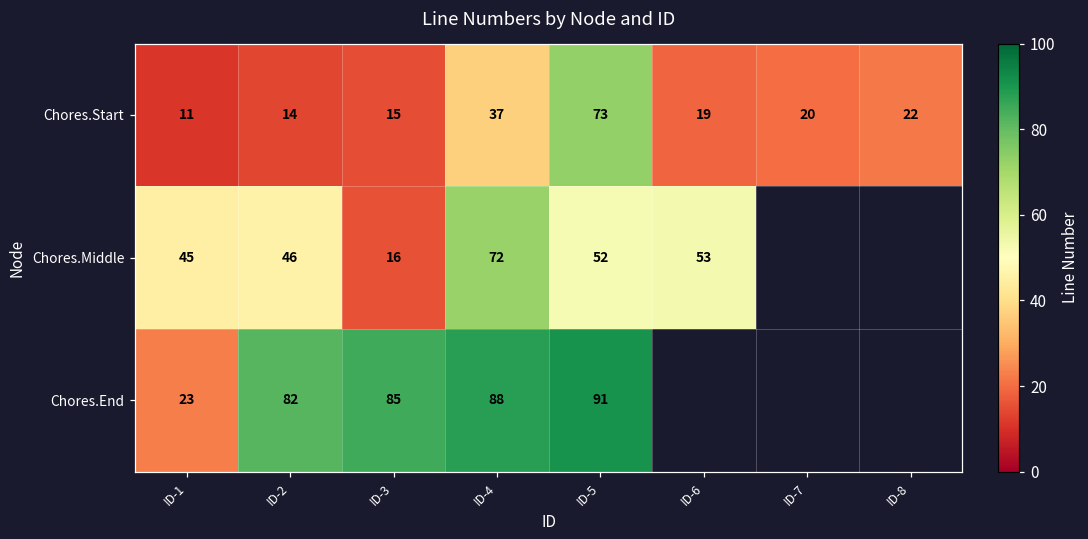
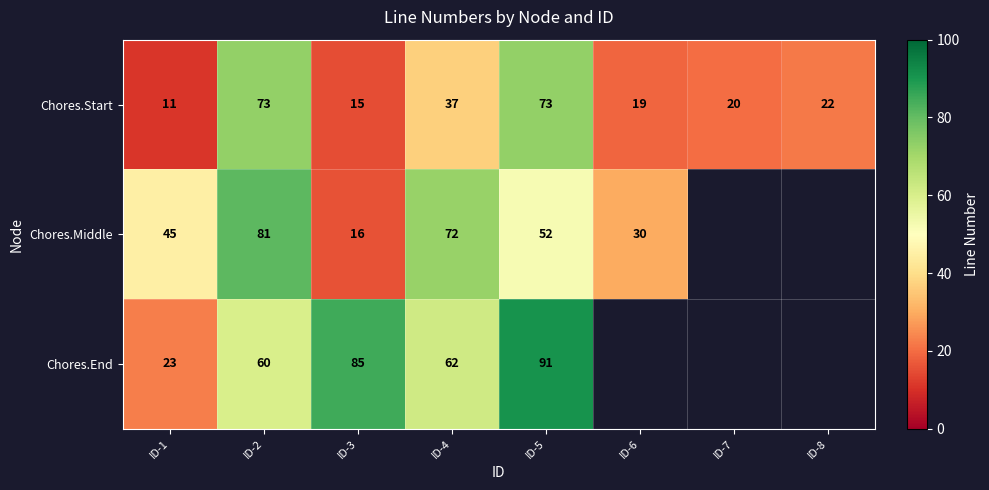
Chores.Start, ID-2: 14 -> 73
Chores.Middle, ID-2: 46 -> 81
Chores.Middle, ID-6: 53 -> 30
Chores.End, ID-2: 82 -> 60
Chores.End, ID-4: 88 -> 62
